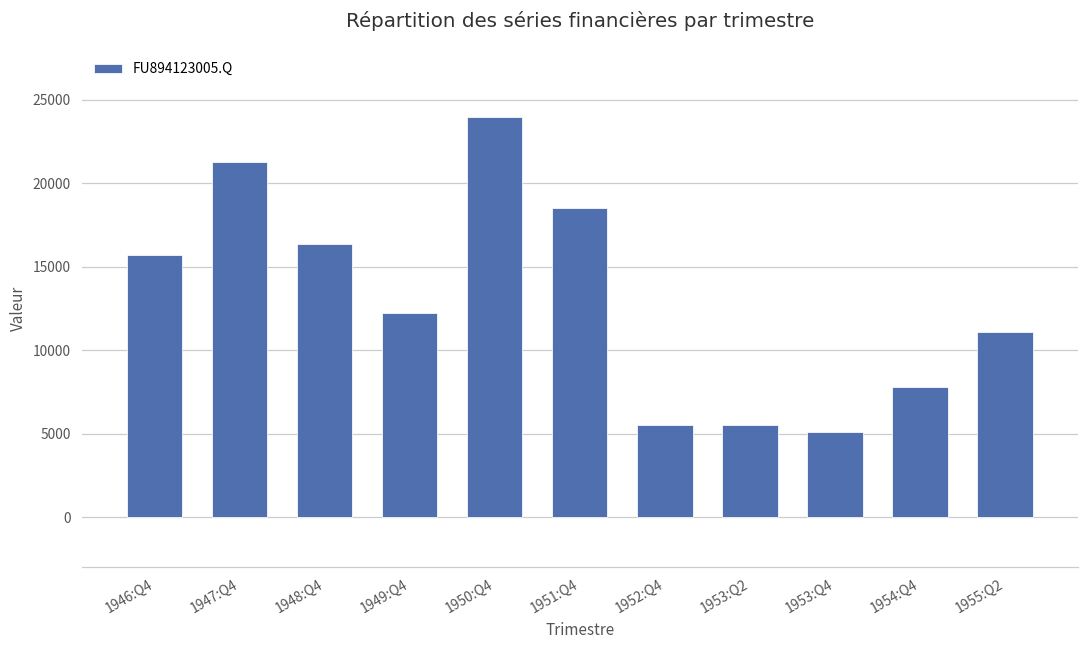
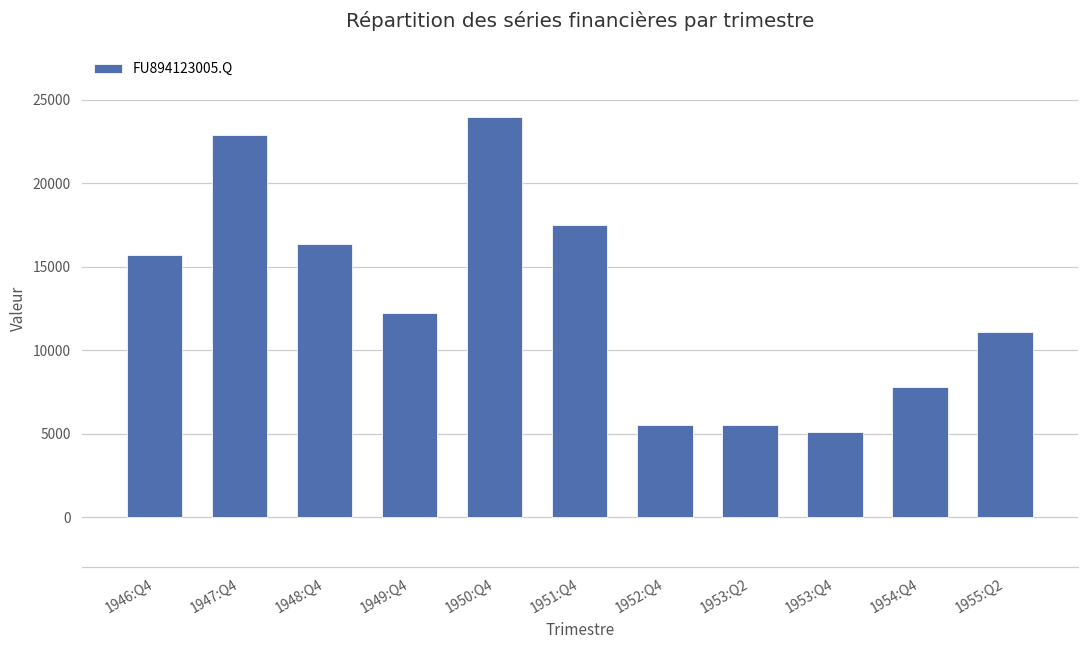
1947:Q4: 21300 -> 22900
1951:Q4: 18500 -> 17500
